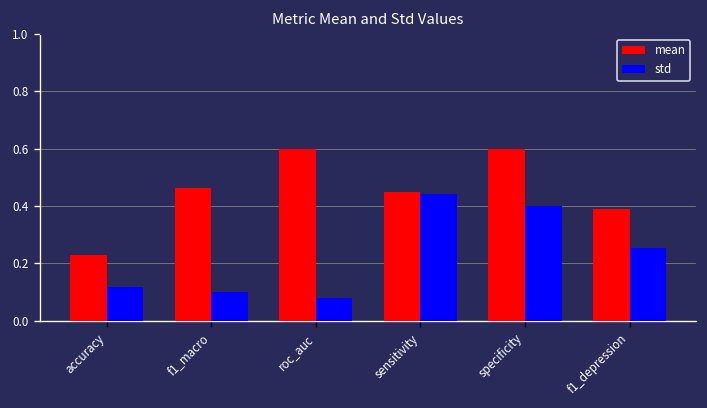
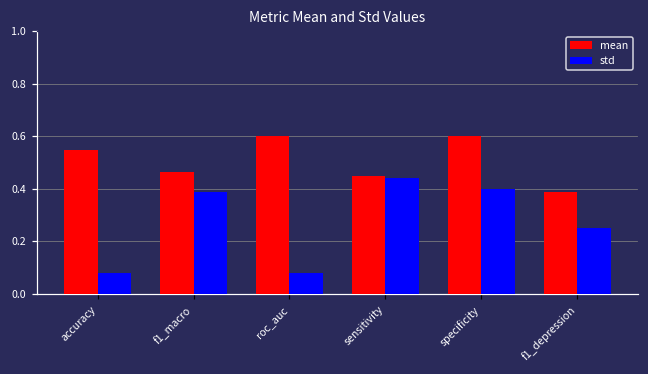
mean, accuracy: 0.23 -> 0.55
std, accuracy: 0.12 -> 0.08
std, f1_macro: 0.10 -> 0.39
